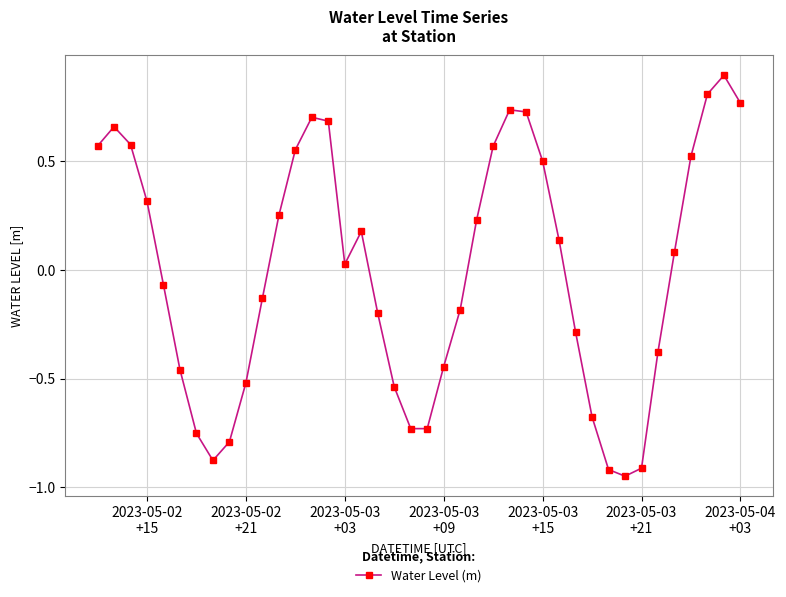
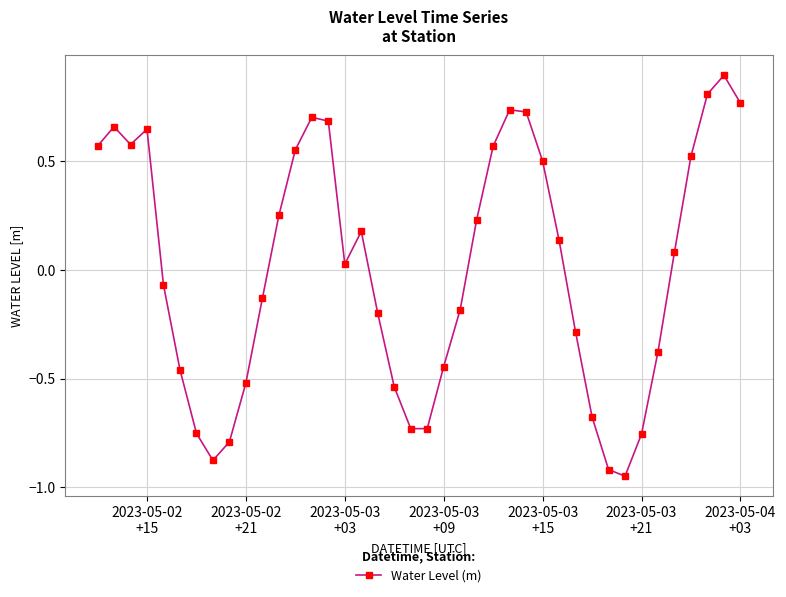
2023-05-02 +15: 0.32 -> 0.65
2023-05-03 +21: -0.91 -> -0.76
